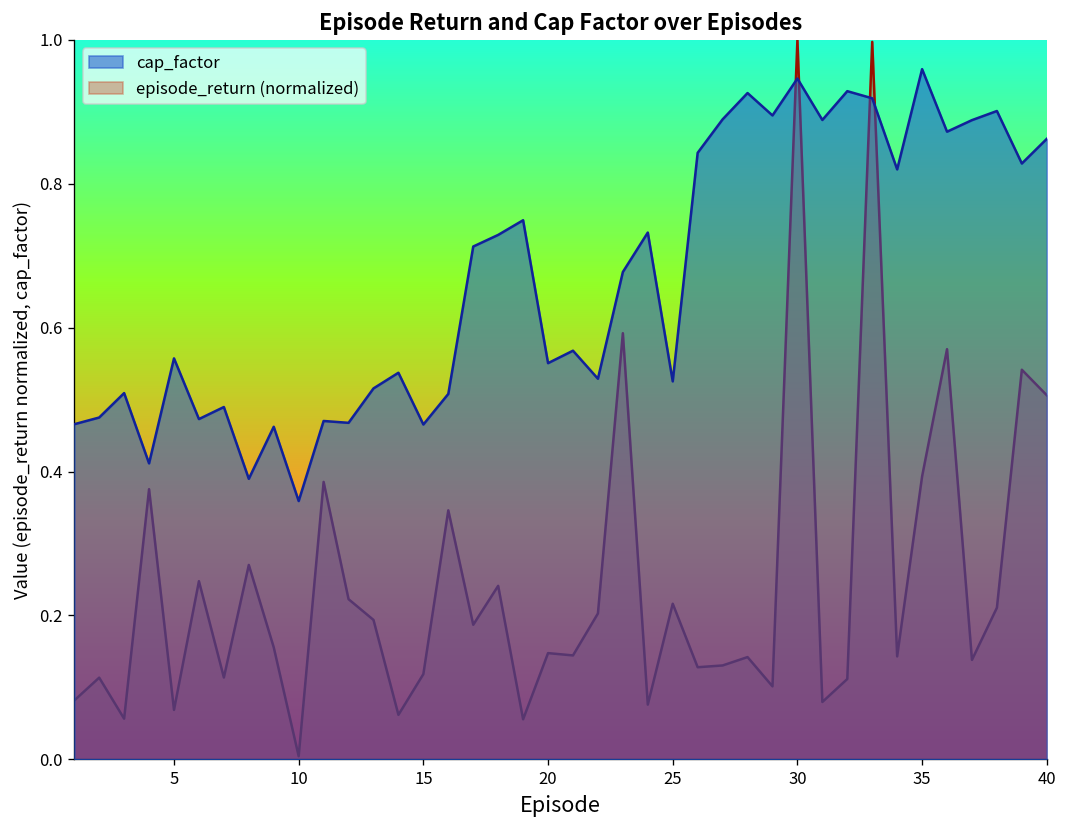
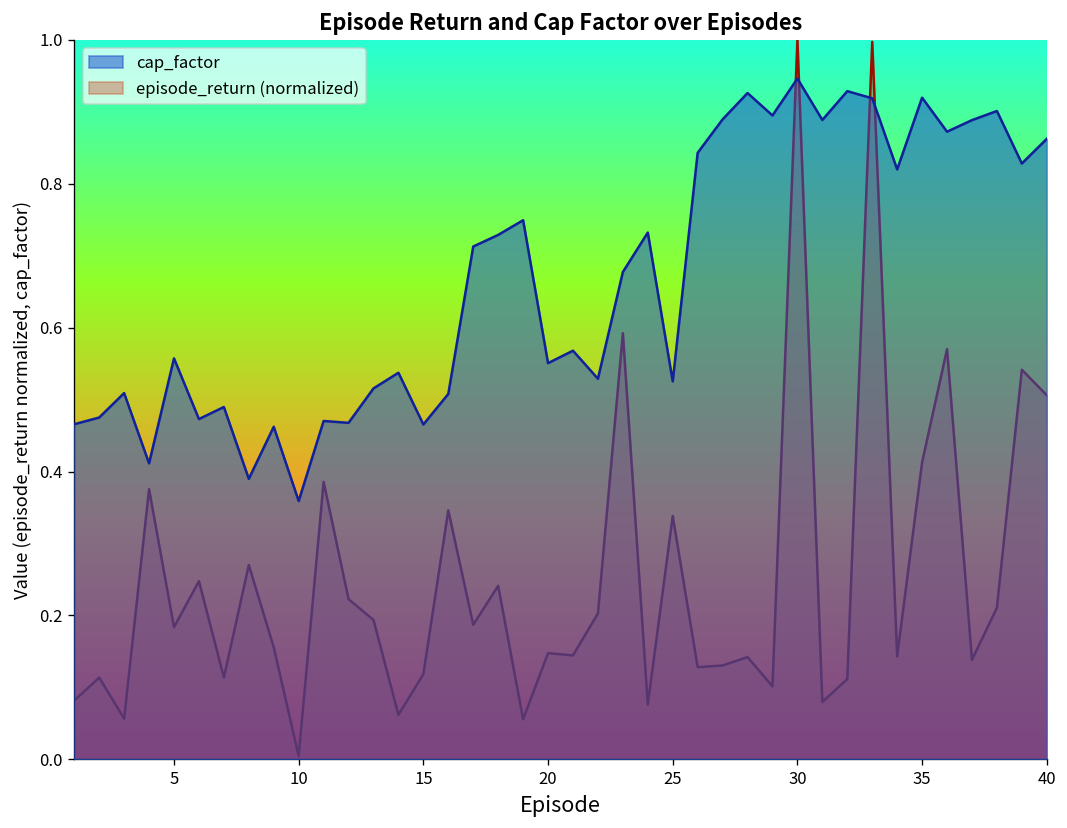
episode_return (normalized), 5: 0.07 -> 0.18
episode_return (normalized), 25: 0.22 -> 0.34
cap_factor, 35: 0.96 -> 0.92
episode_return (normalized), 35: 0.39 -> 0.41
